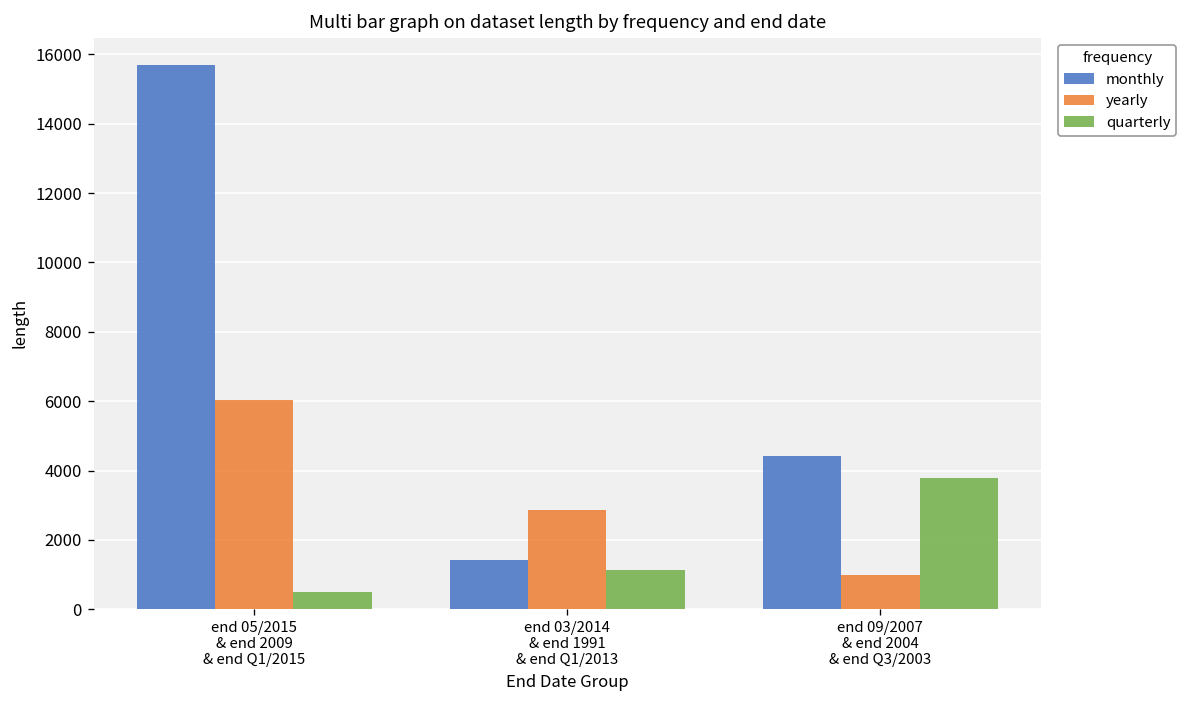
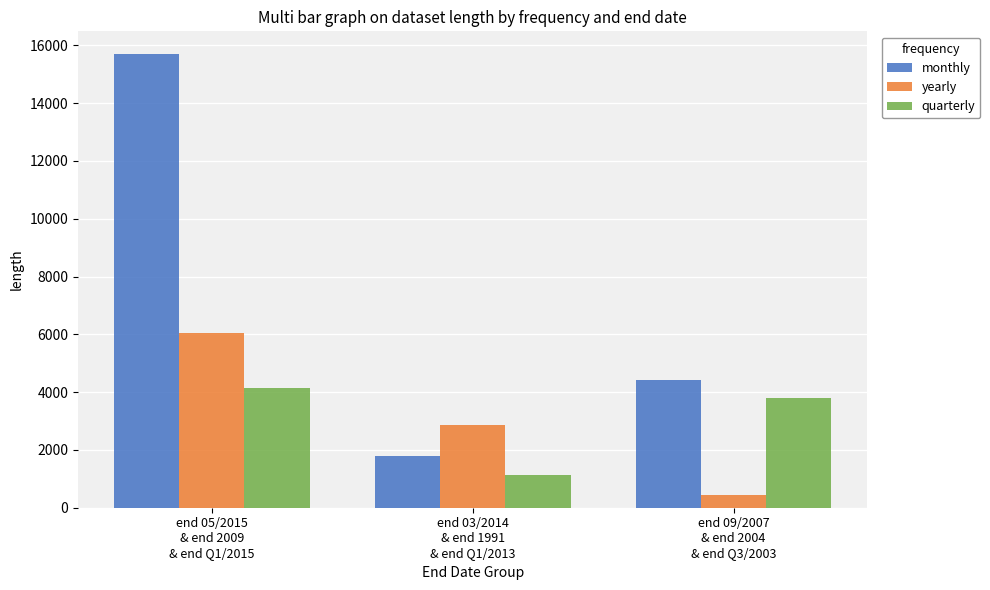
quarterly, end 05/2015 & end 2009 & end Q1/2015: 500 -> 4100
monthly, end 03/2014 & end 1991 & end Q1/2013: 1400 -> 1800
yearly, end 09/2007 & end 2004 & end Q3/2003: 1000 -> 500
